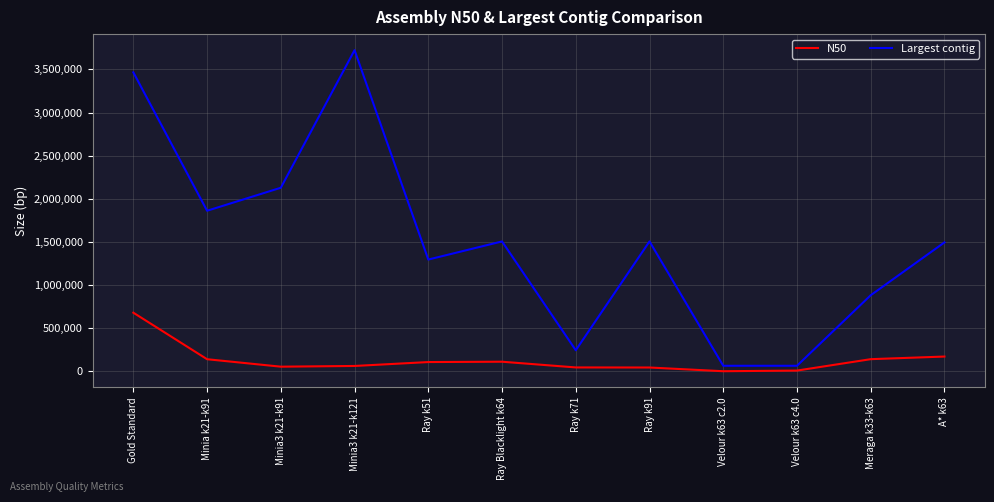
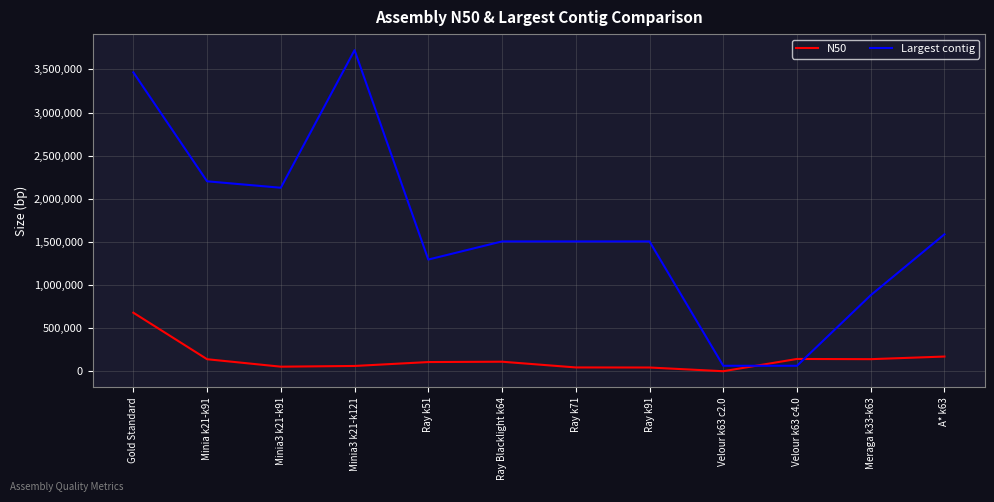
Largest contig, Minia k21-k91: 1,900,000 -> 2,200,000
Largest contig, Ray k71: 200,000 -> 1,500,000
N50, Velour k63 c4.0: 0 -> 100,000
Largest contig, A* k63: 1,500,000 -> 1,600,000
